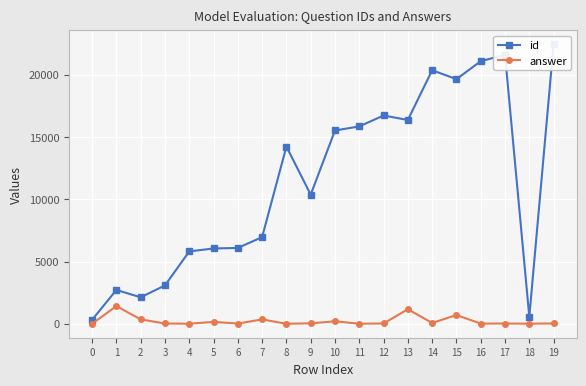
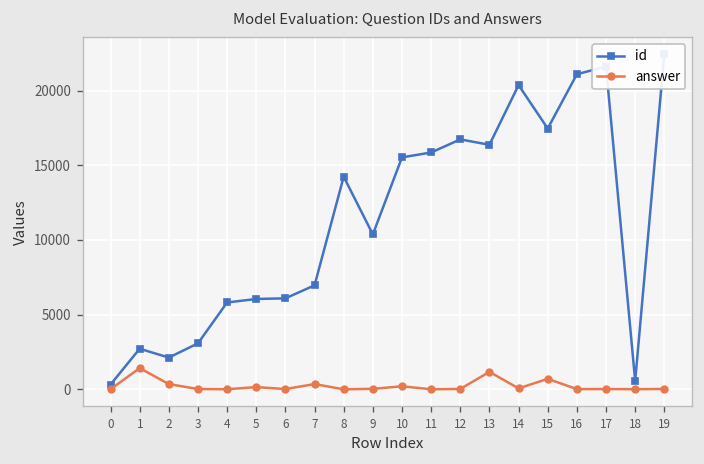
id, 15: 19700 -> 17500
